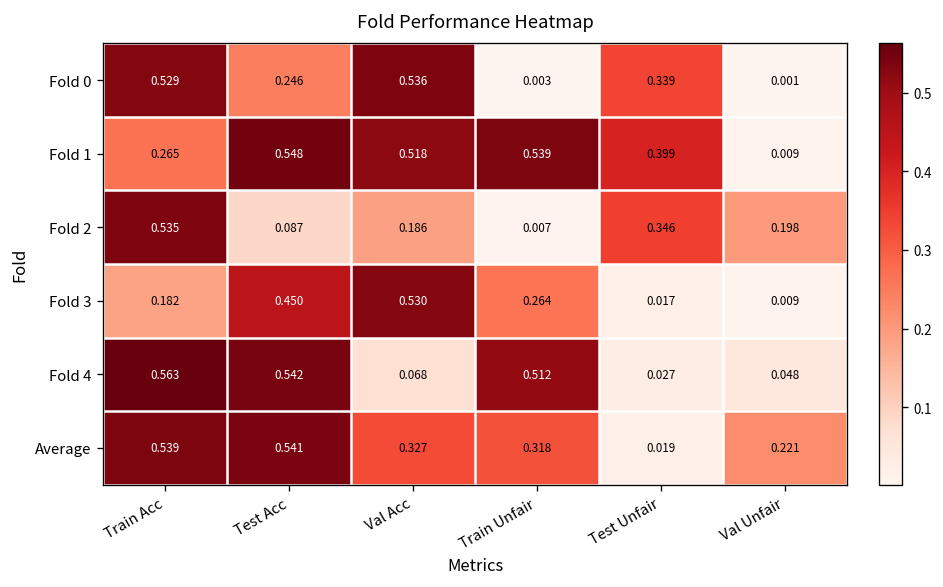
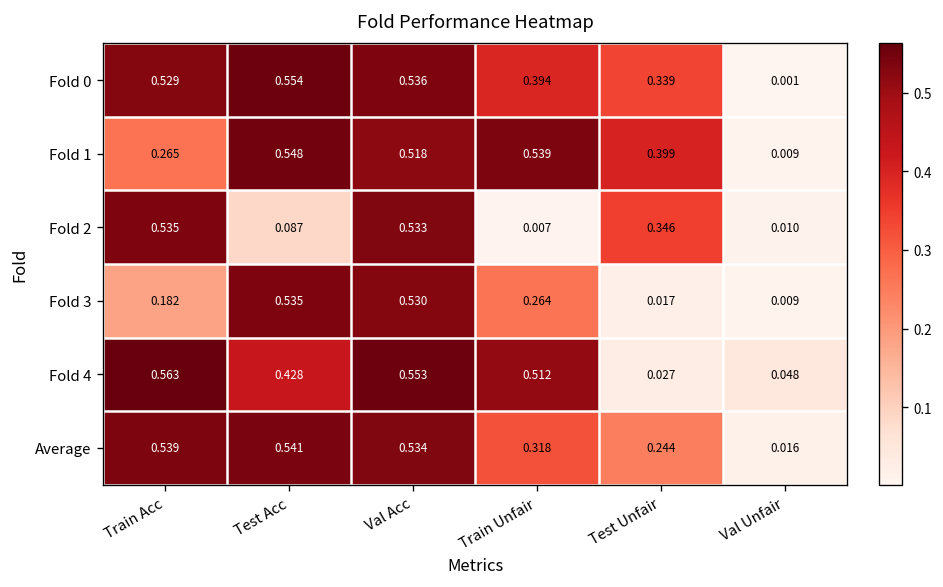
Fold 0, Test Acc: 0.246 -> 0.554
Fold 0, Train Unfair: 0.003 -> 0.394
Fold 2, Val Acc: 0.186 -> 0.533
Fold 2, Val Unfair: 0.198 -> 0.010
Fold 3, Test Acc: 0.450 -> 0.535
Fold 4, Test Acc: 0.542 -> 0.428
Fold 4, Val Acc: 0.068 -> 0.553
Average, Val Acc: 0.327 -> 0.534
Average, Test Unfair: 0.019 -> 0.244
Average, Val Unfair: 0.221 -> 0.016
